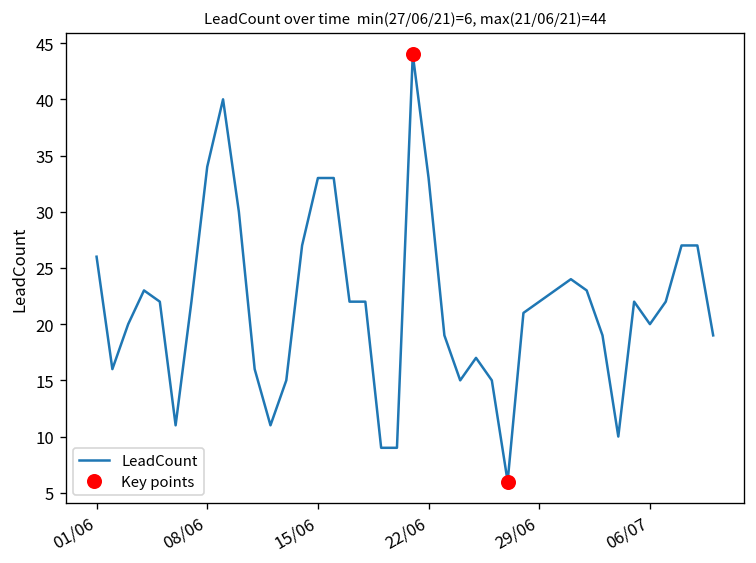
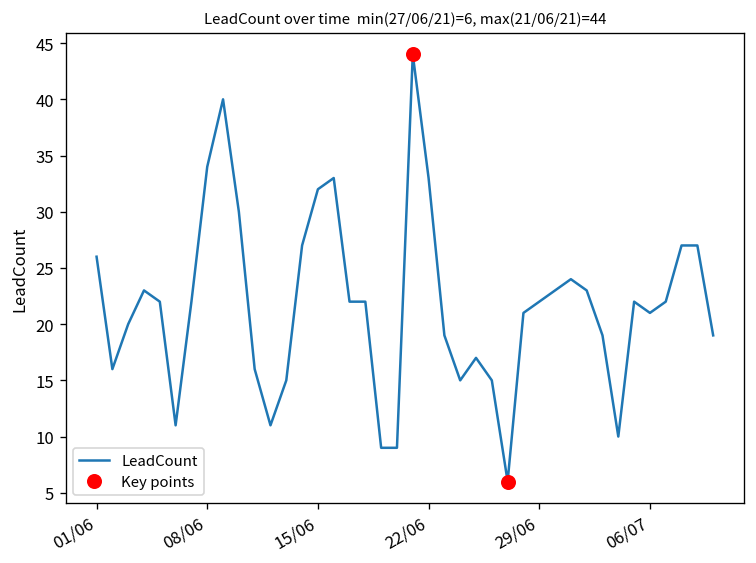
LeadCount, 15/06: 33 -> 32
LeadCount, 06/07: 20 -> 21
